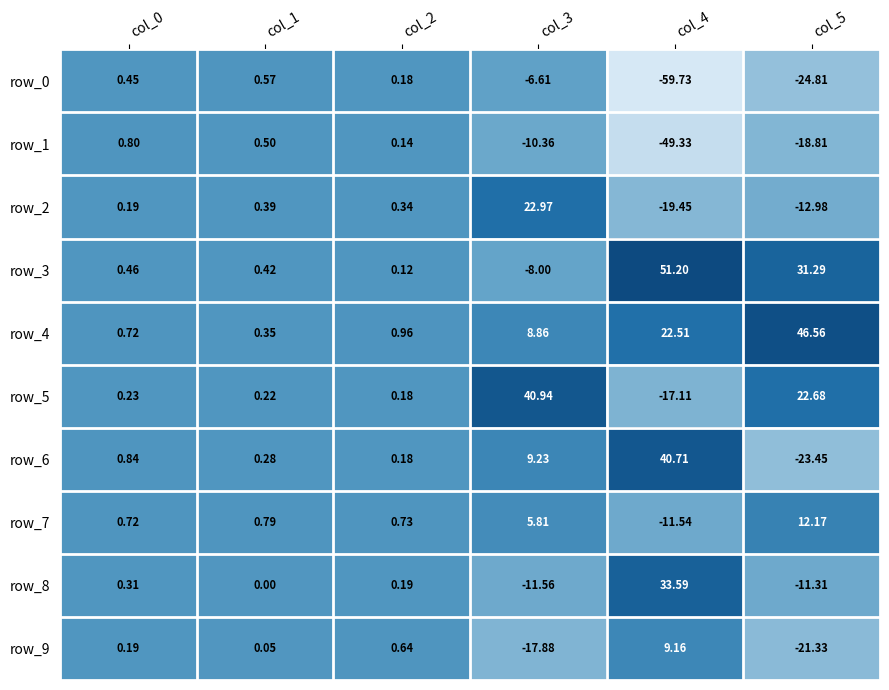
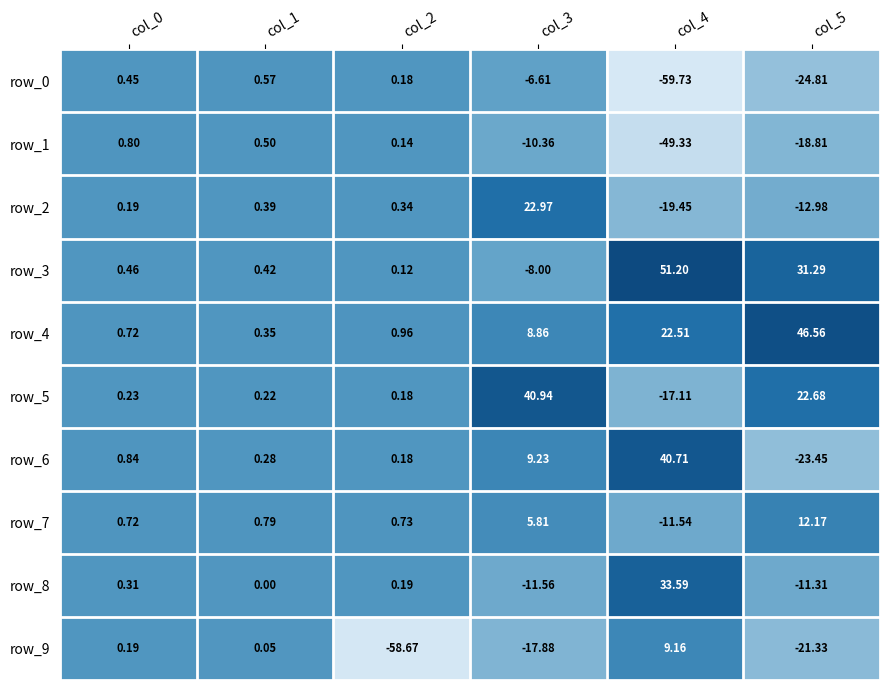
row_9, col_2: 0.64 -> -58.67
